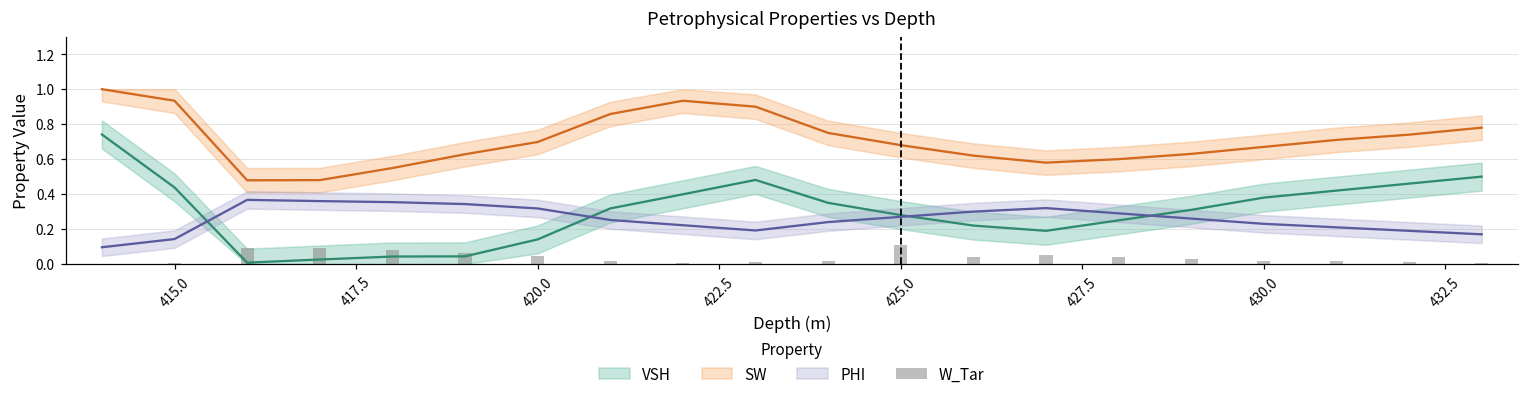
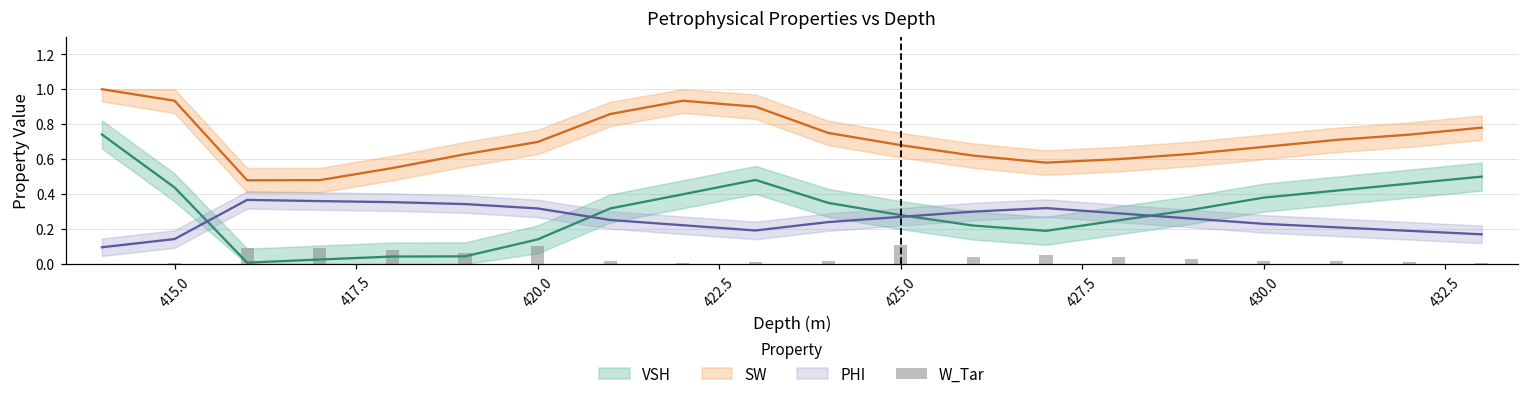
W_Tar, 420.0: 0.05 -> 0.11
